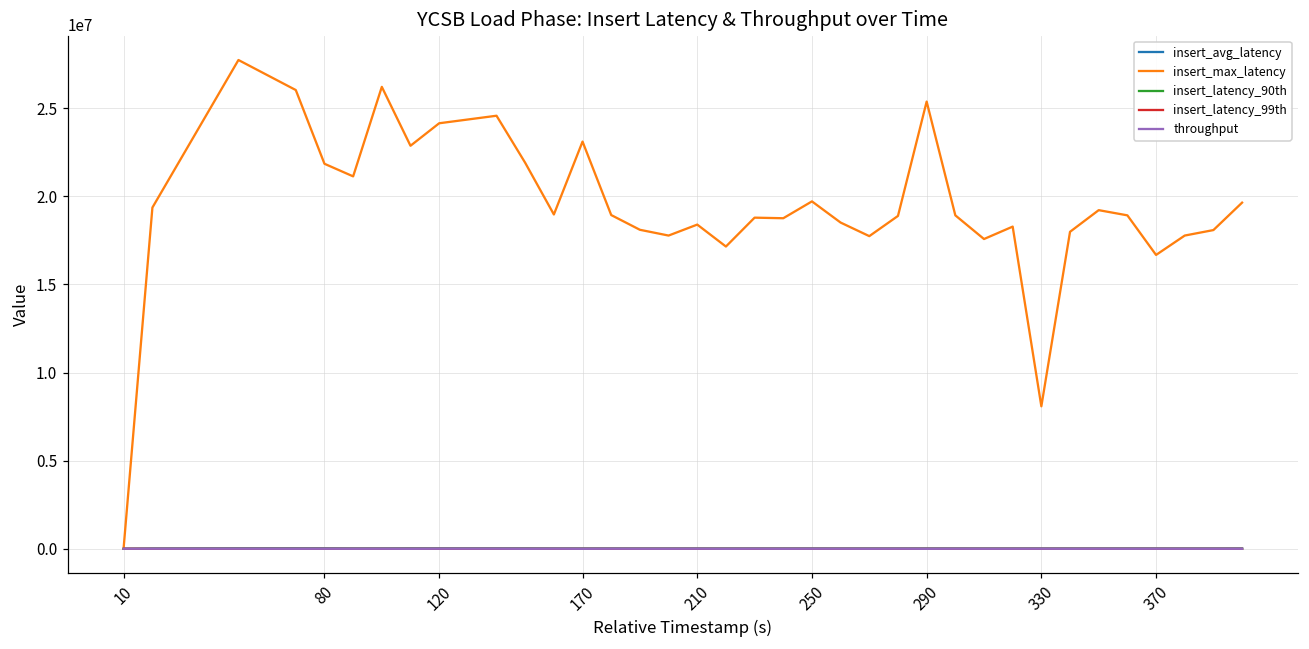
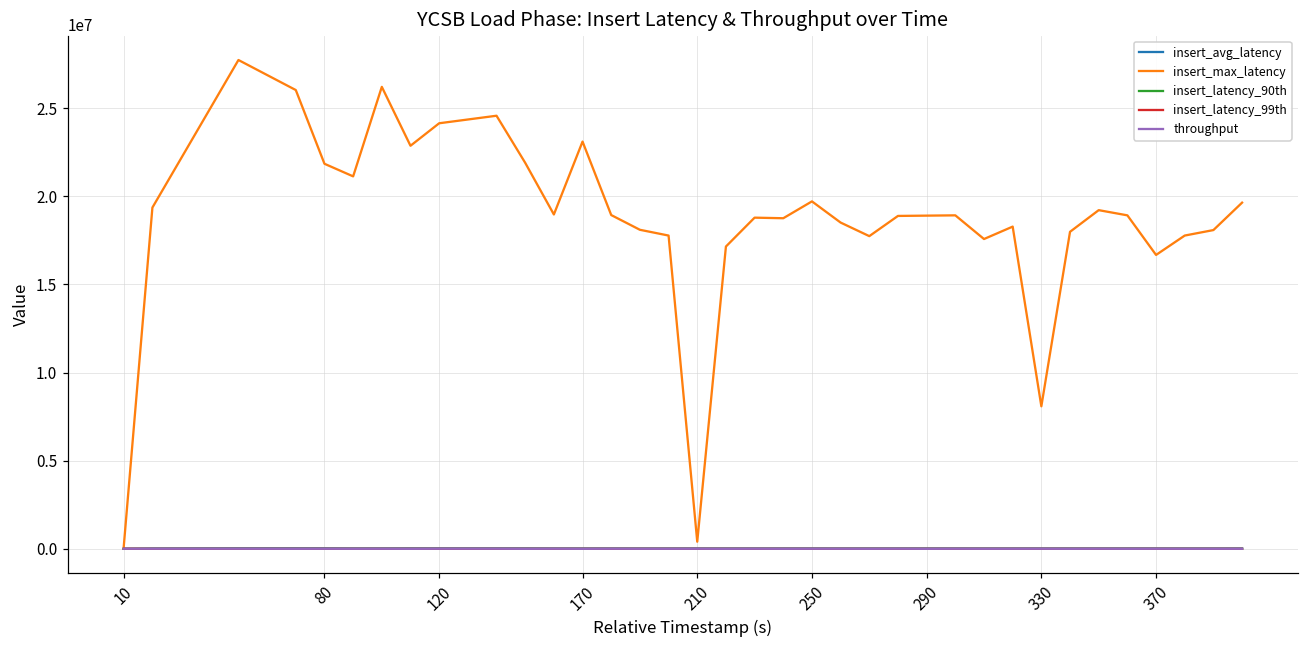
insert_max_latency, 210: 18400000 -> 400000
insert_max_latency, 290: 25400000 -> 18900000
